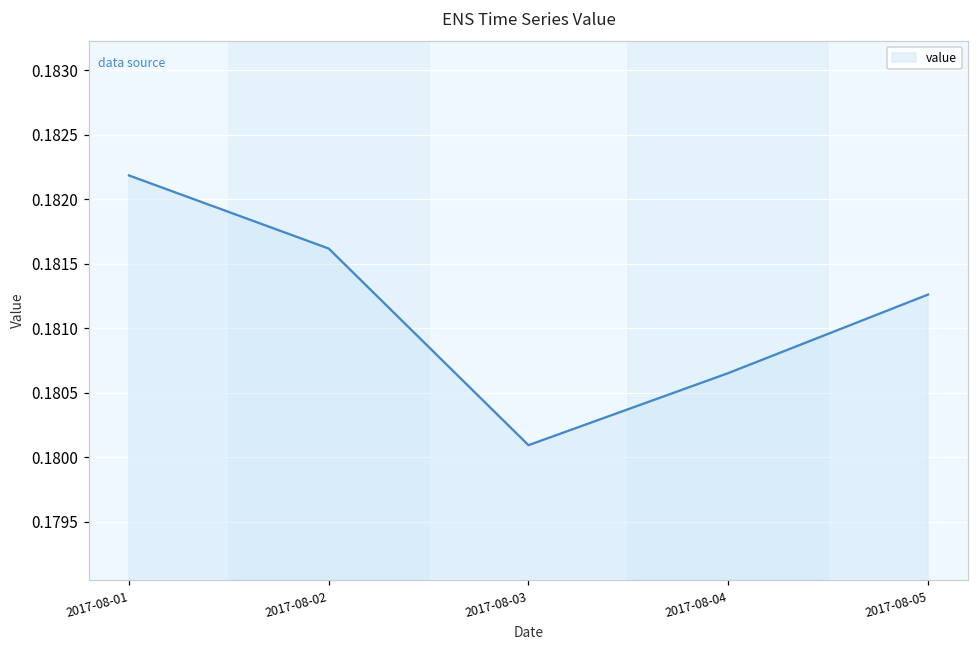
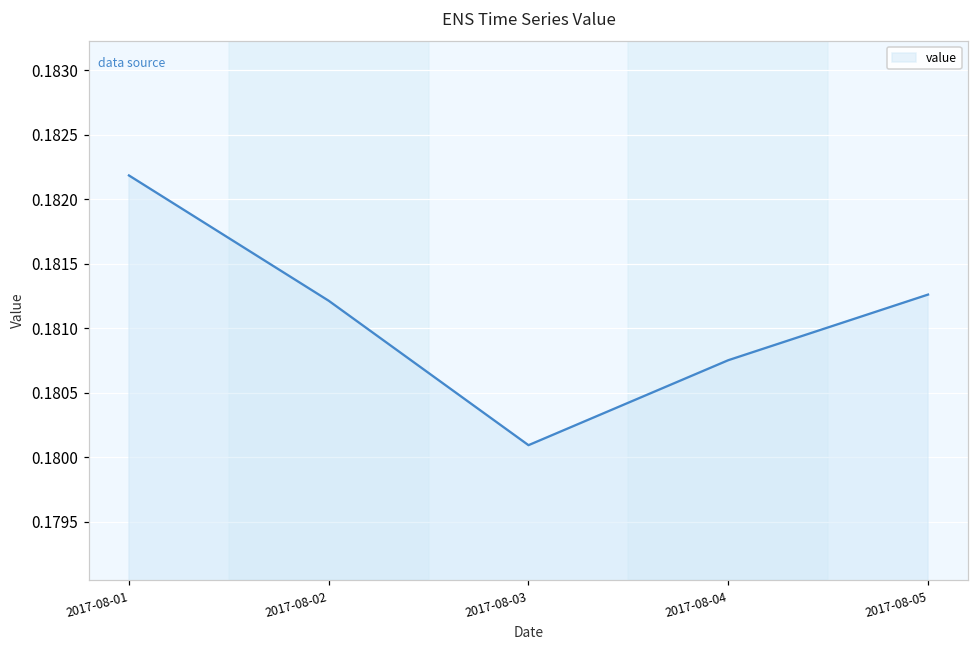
2017-08-02: 0.18162 -> 0.18121
2017-08-04: 0.18065 -> 0.18075
